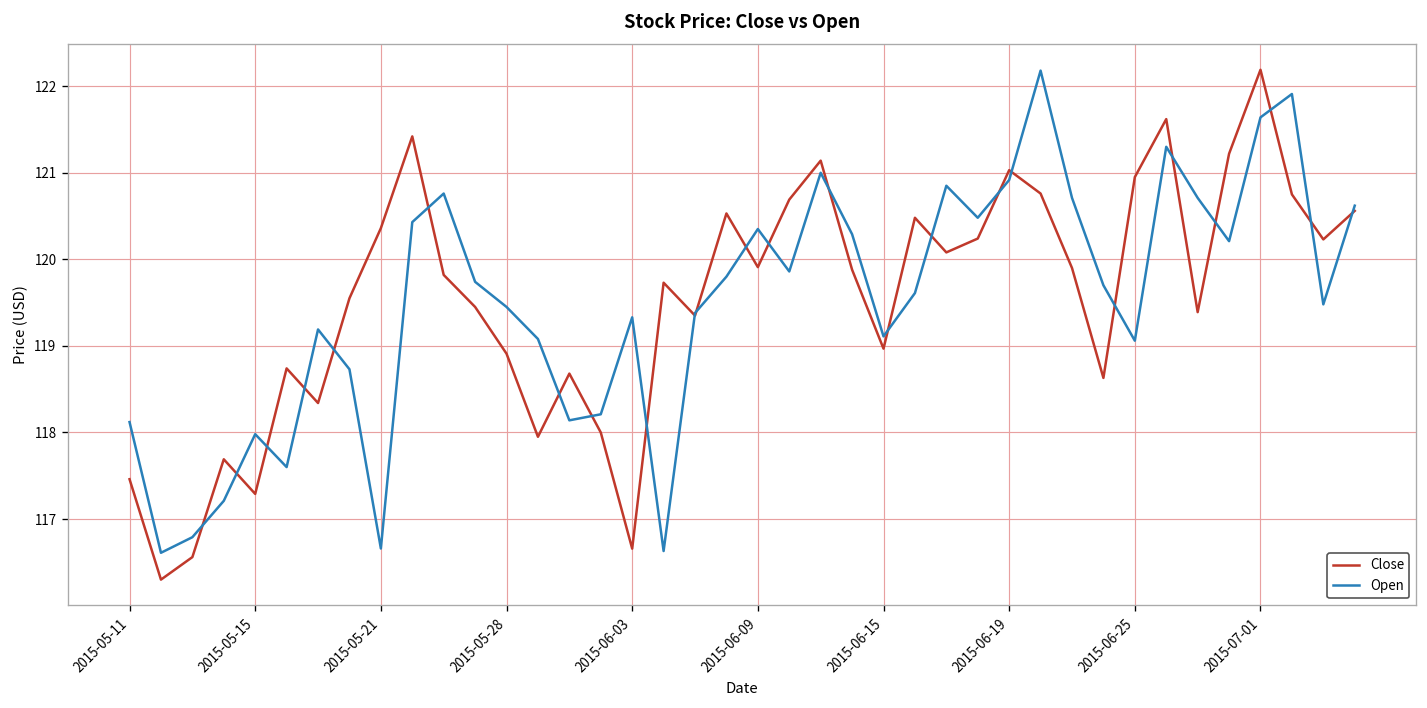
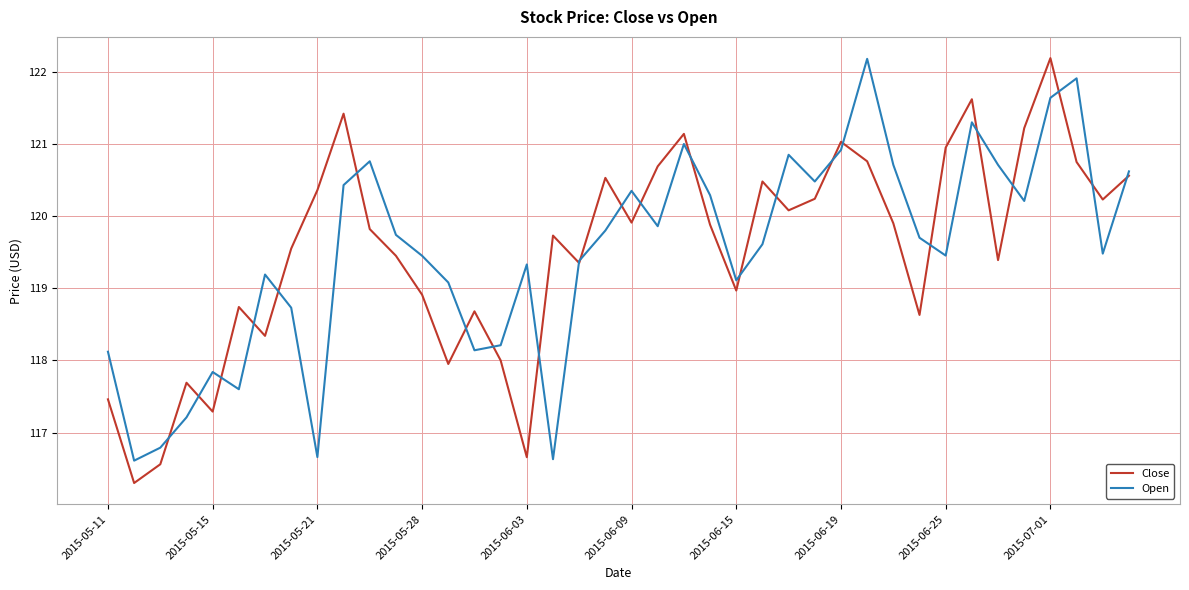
Open, 2015-05-15: 118.0 -> 117.8
Open, 2015-06-25: 119.1 -> 119.5
